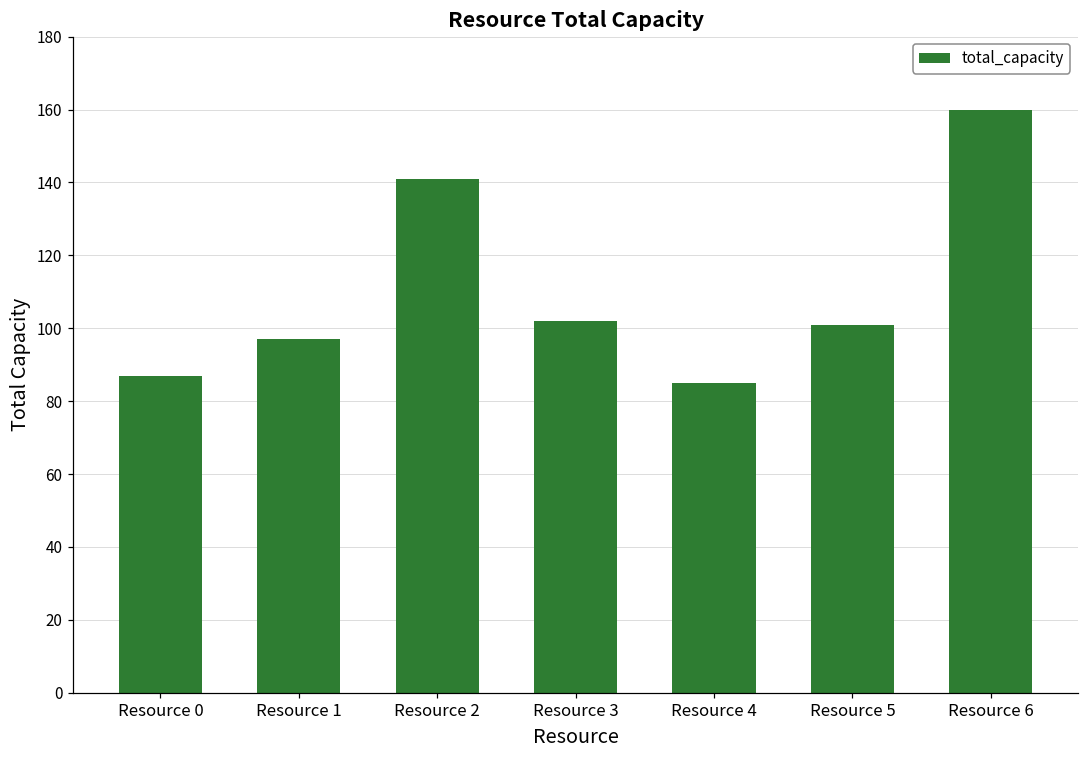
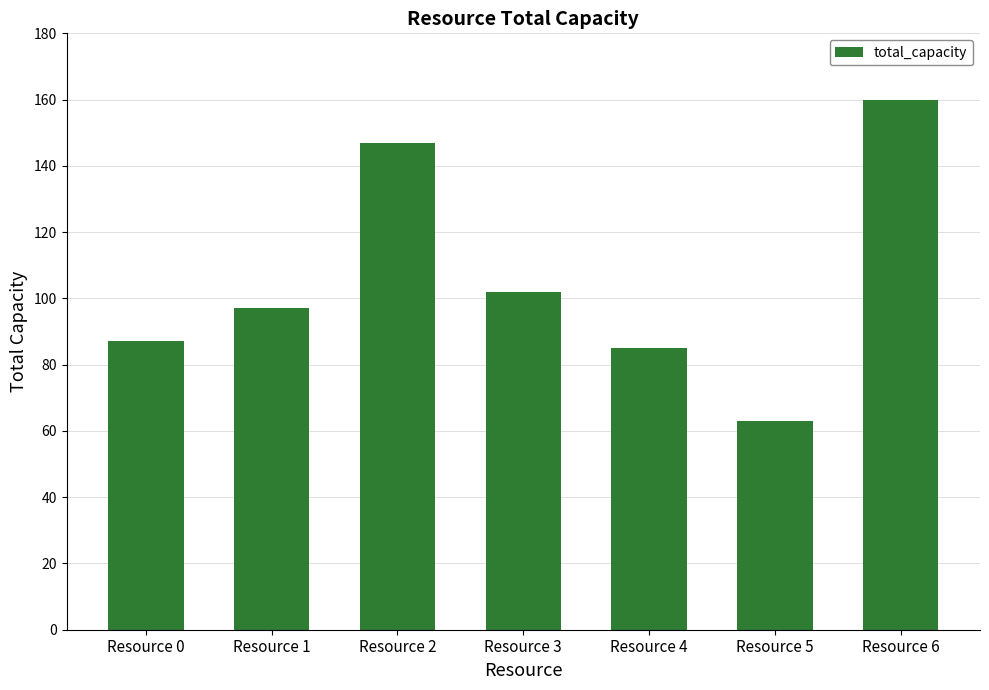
Resource 2: 141 -> 147
Resource 5: 101 -> 63
